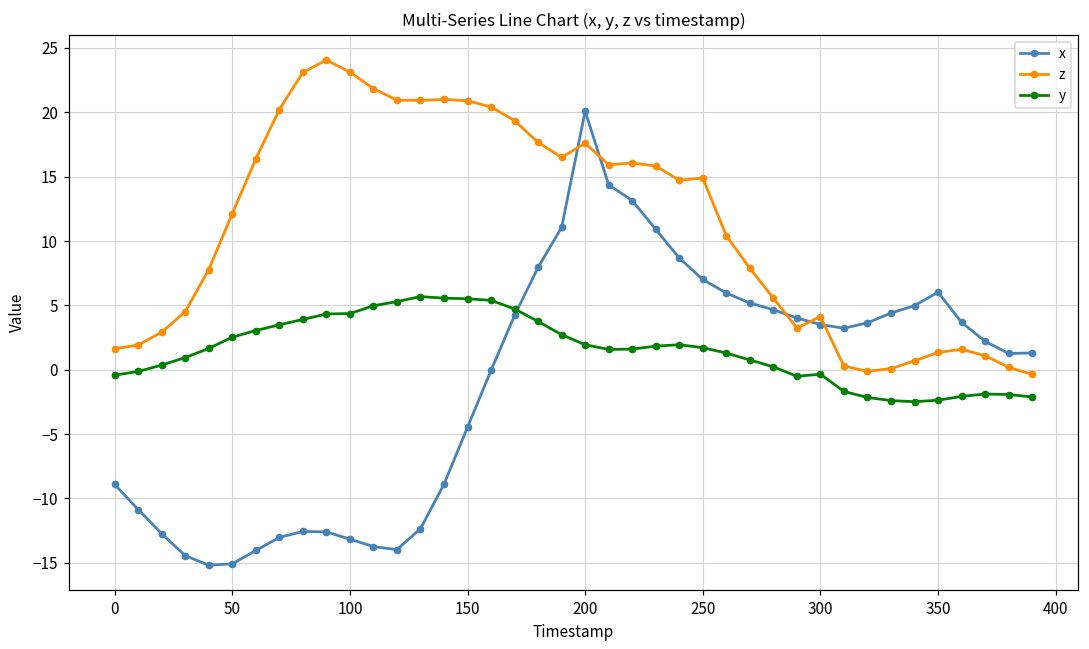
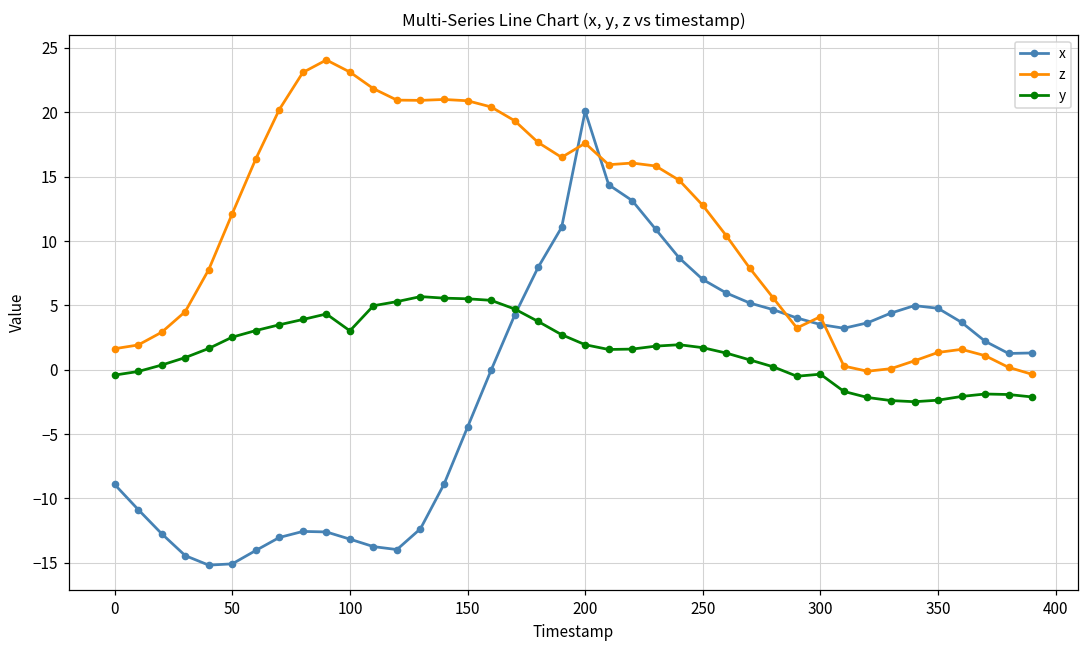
y, 100: 4.4 -> 3.0
z, 250: 14.9 -> 12.8
x, 350: 6.0 -> 4.8
